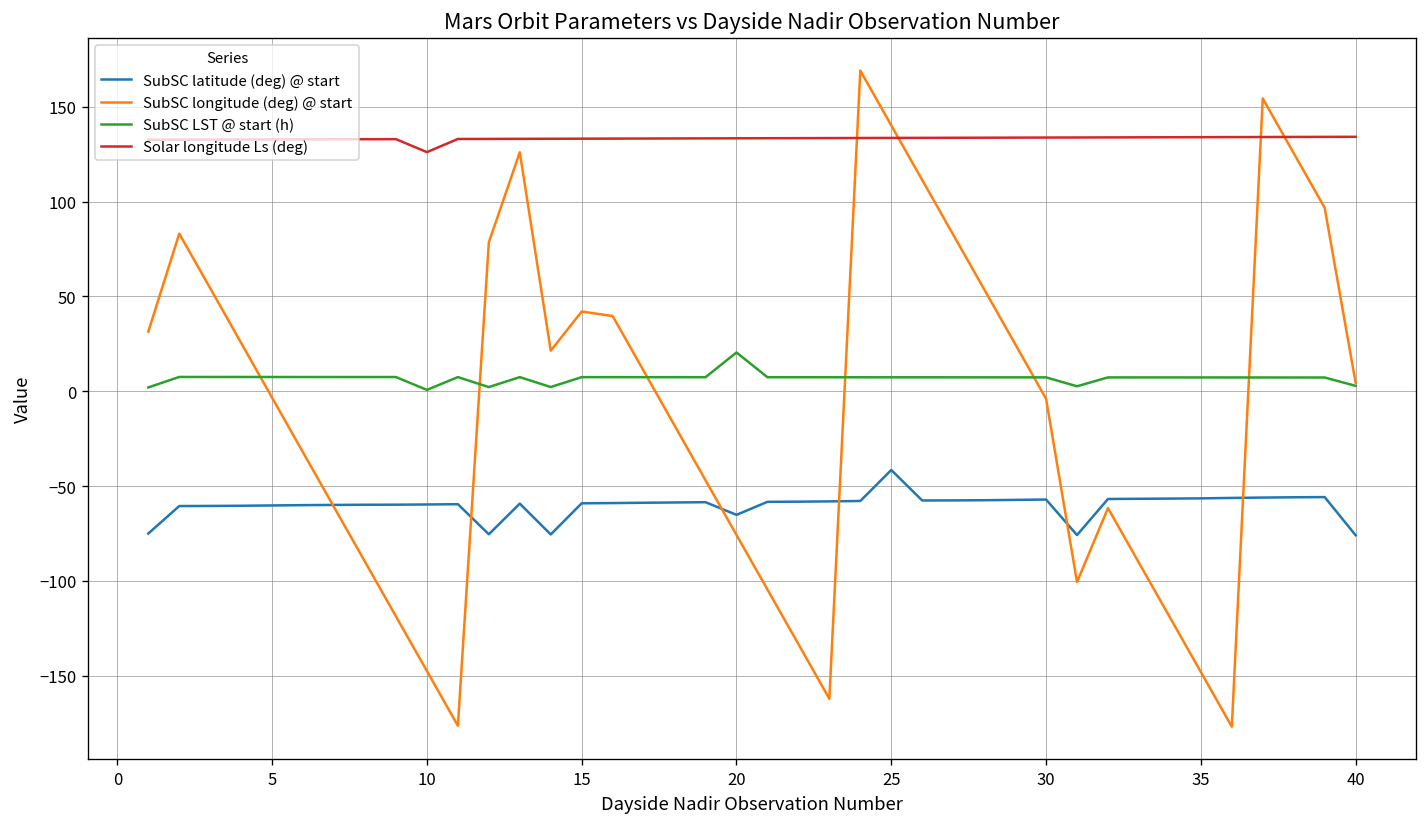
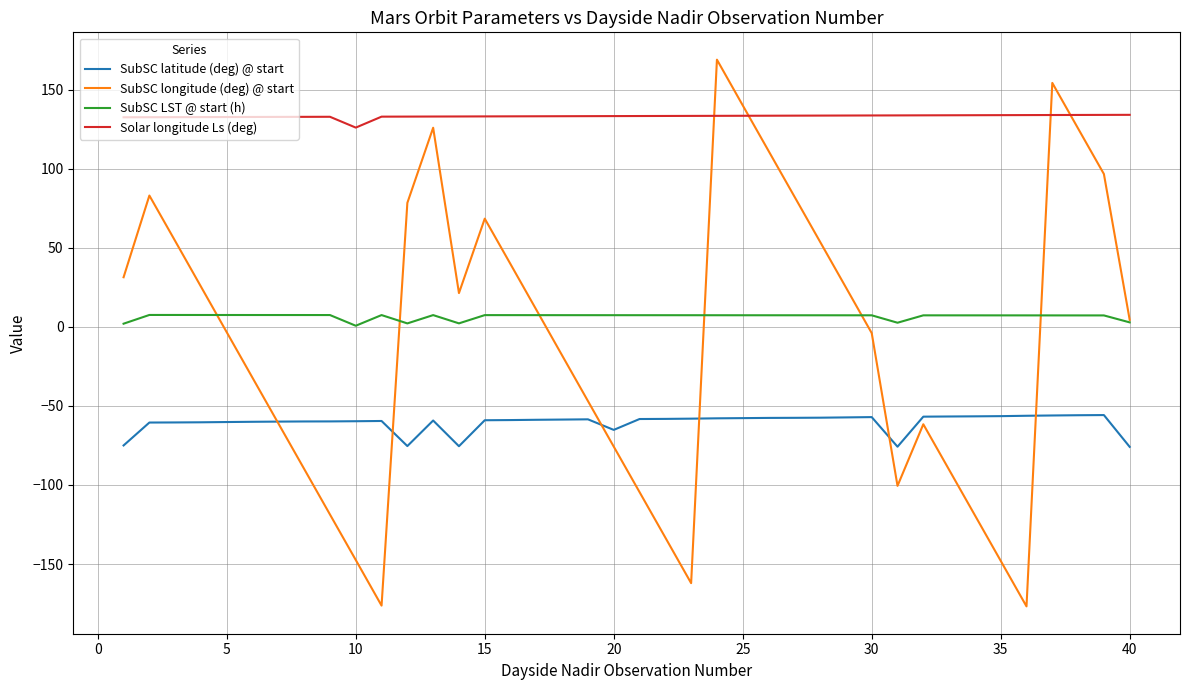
SubSC longitude (deg) @ start, 15: 42 -> 68
SubSC LST @ start (h), 20: 20 -> 7
SubSC latitude (deg) @ start, 25: -42 -> -58
